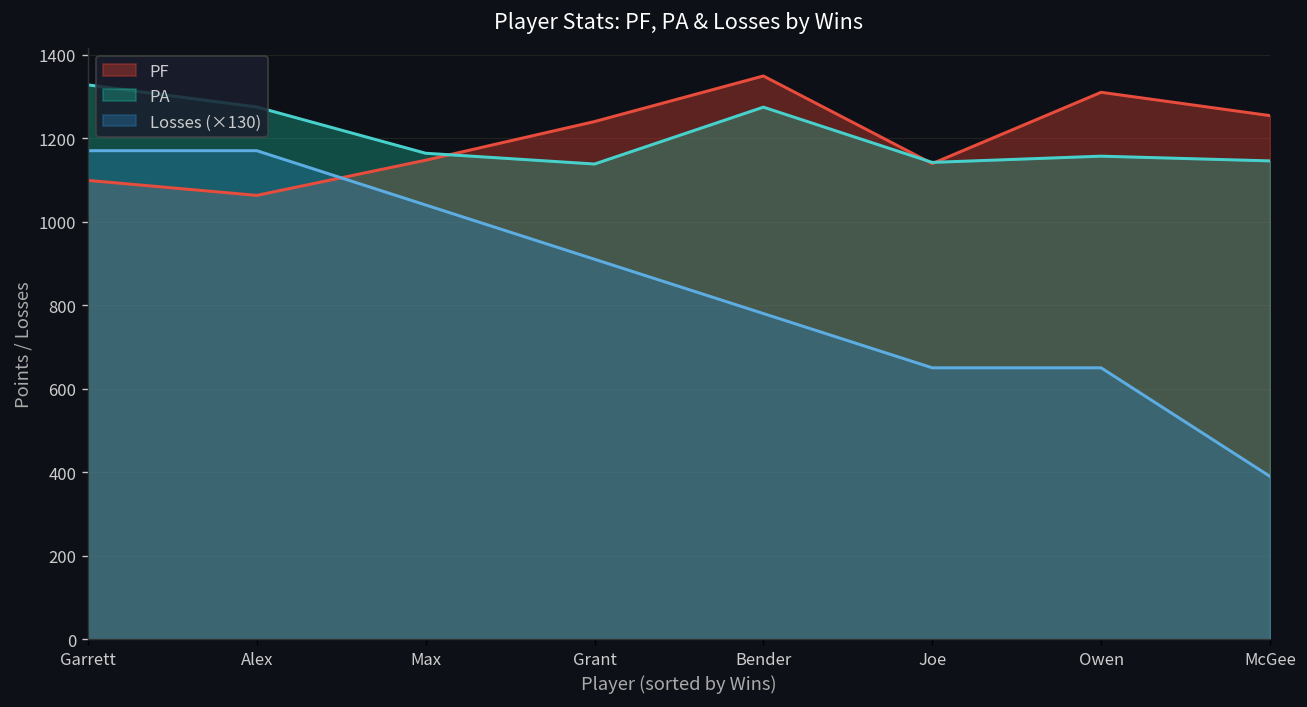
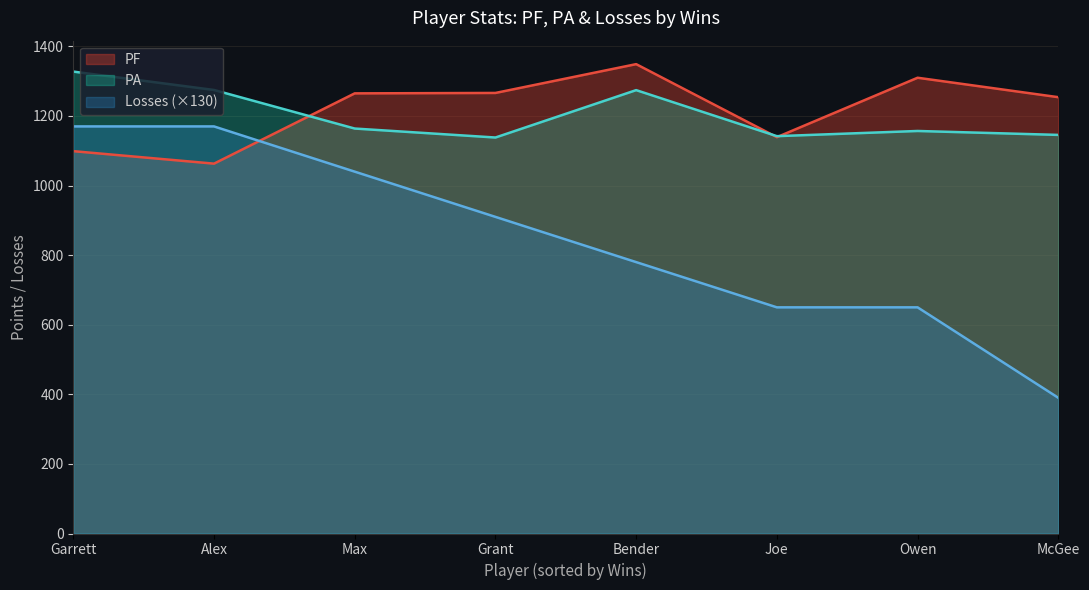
PF, Max: 1150 -> 1270
PF, Grant: 1240 -> 1270
